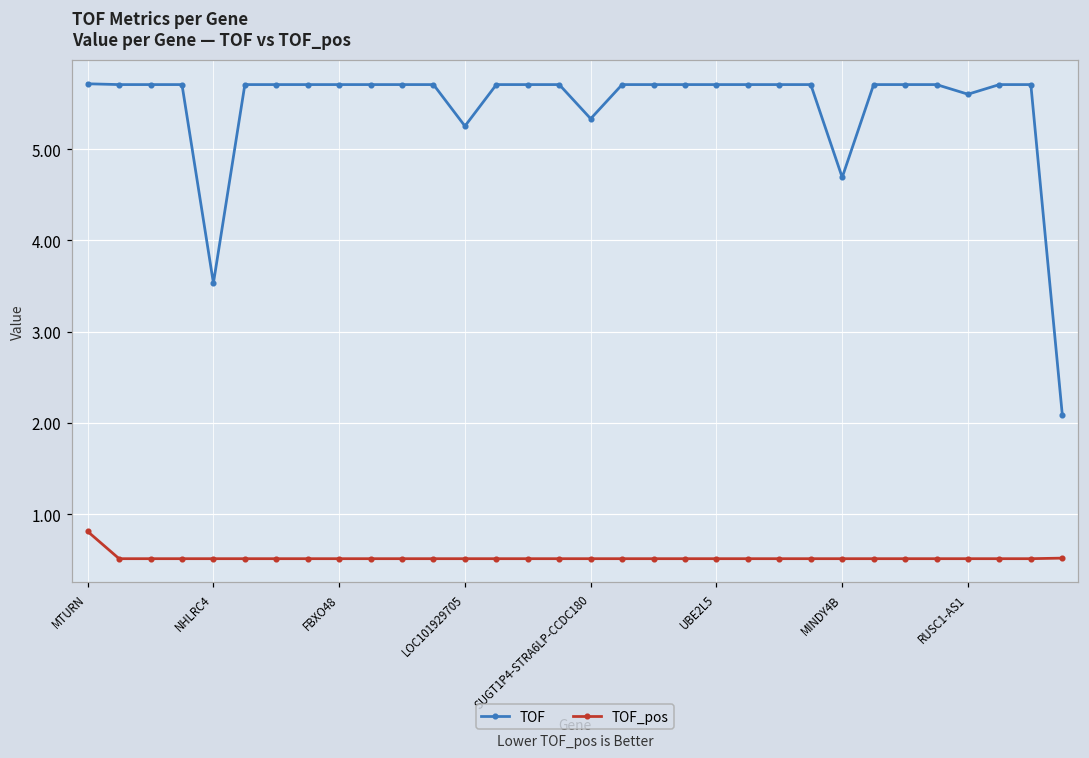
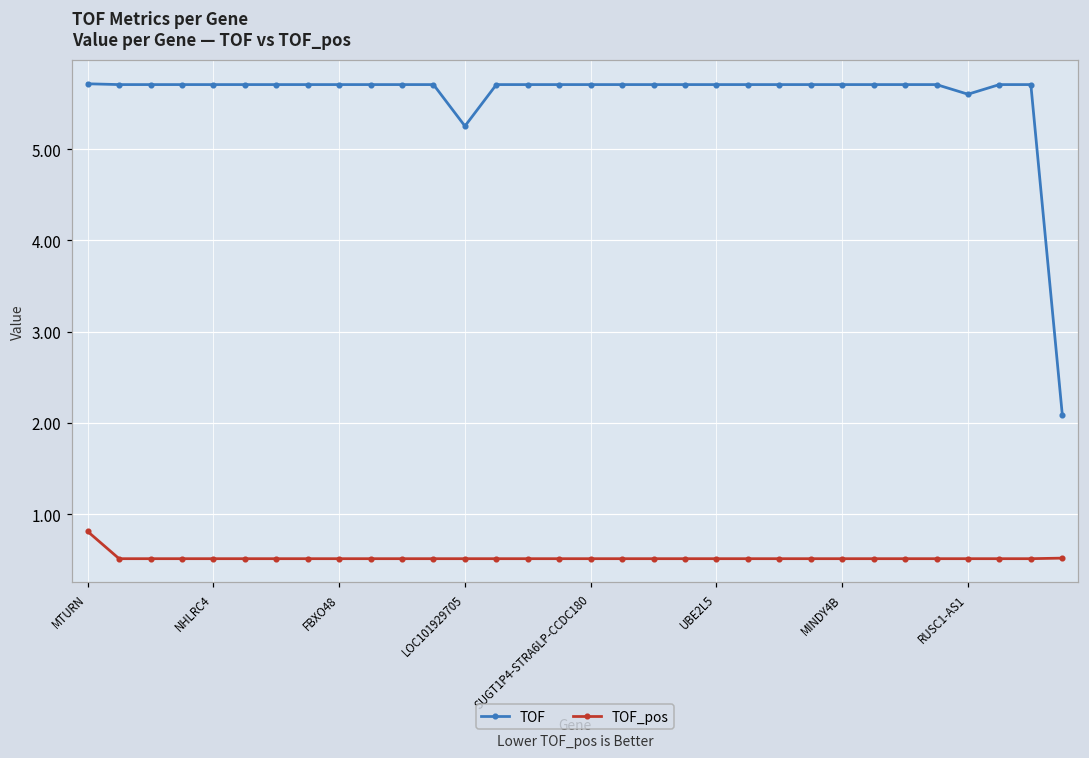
TOF, NHLRC4: 3.5 -> 5.7
TOF, SUGT1P4-STRA6LP-CCDC180: 5.3 -> 5.7
TOF, MINDY4B: 4.7 -> 5.7
